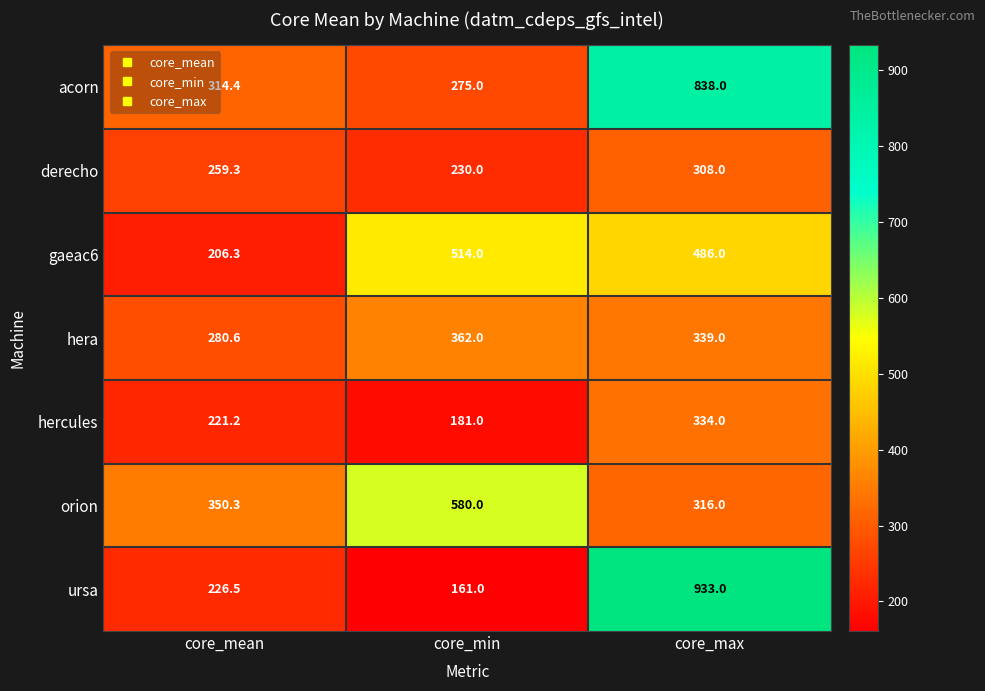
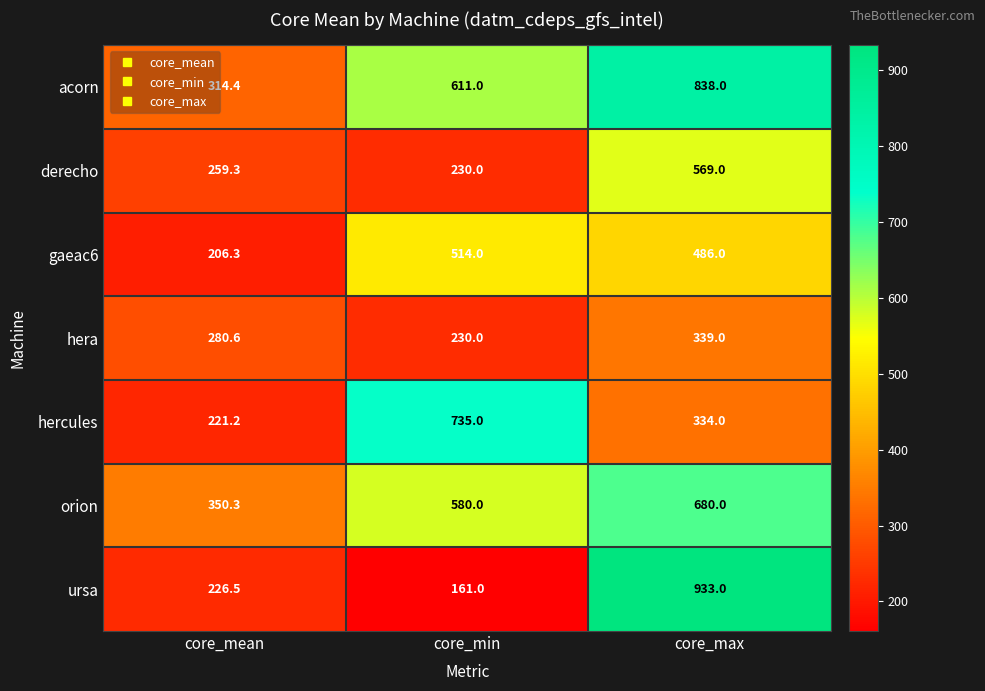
acorn, core_min: 275.0 -> 611.0
derecho, core_max: 308.0 -> 569.0
hera, core_min: 362.0 -> 230.0
hercules, core_min: 181.0 -> 735.0
orion, core_max: 316.0 -> 680.0
